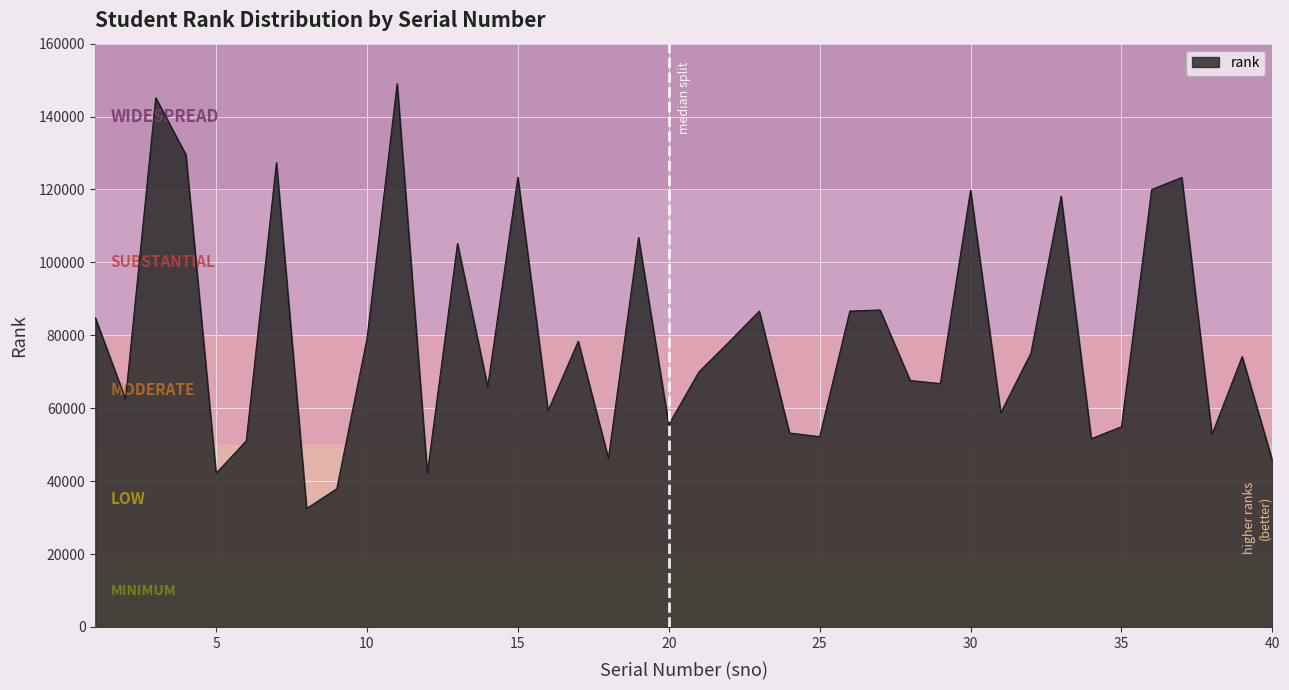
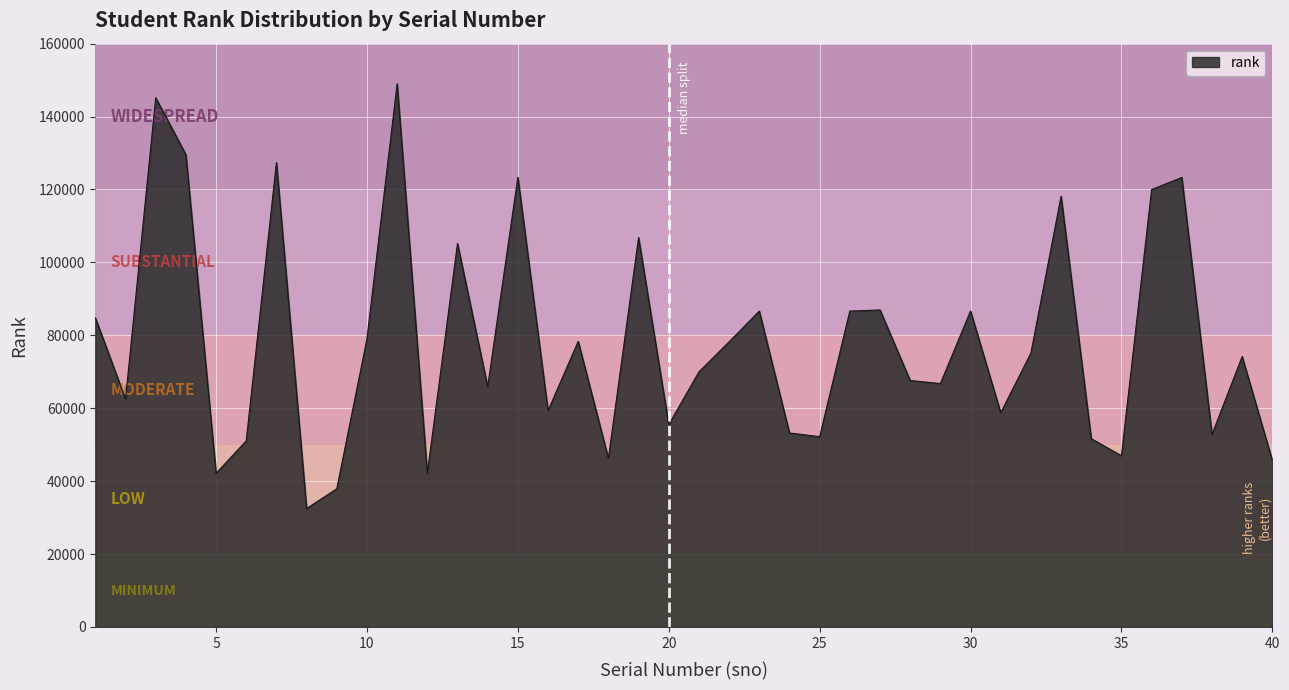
30: 120000 -> 87000
35: 55000 -> 47000
